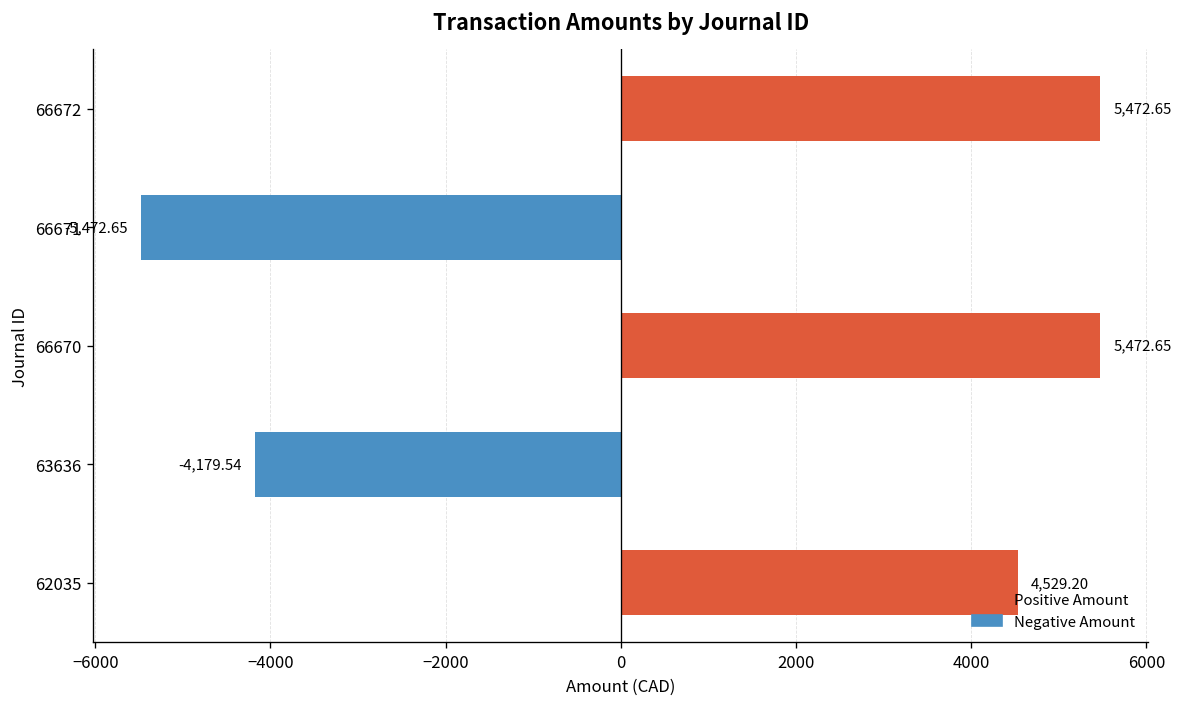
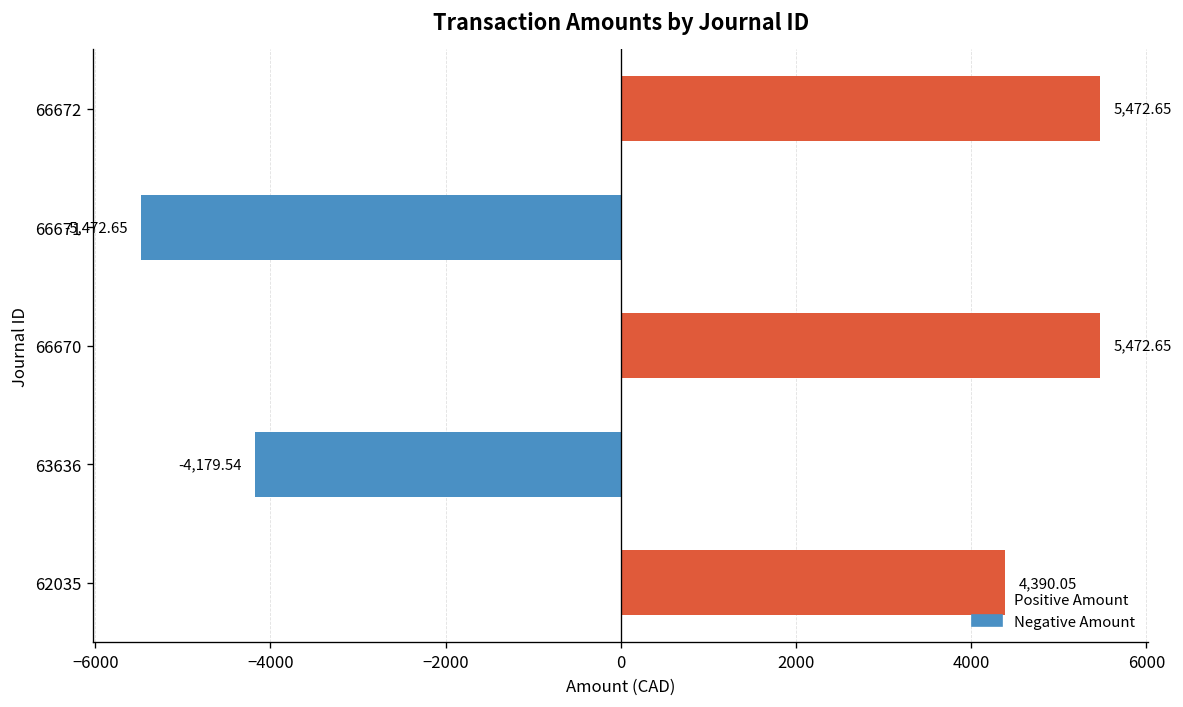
62035: 4,529.20 -> 4,390.05
